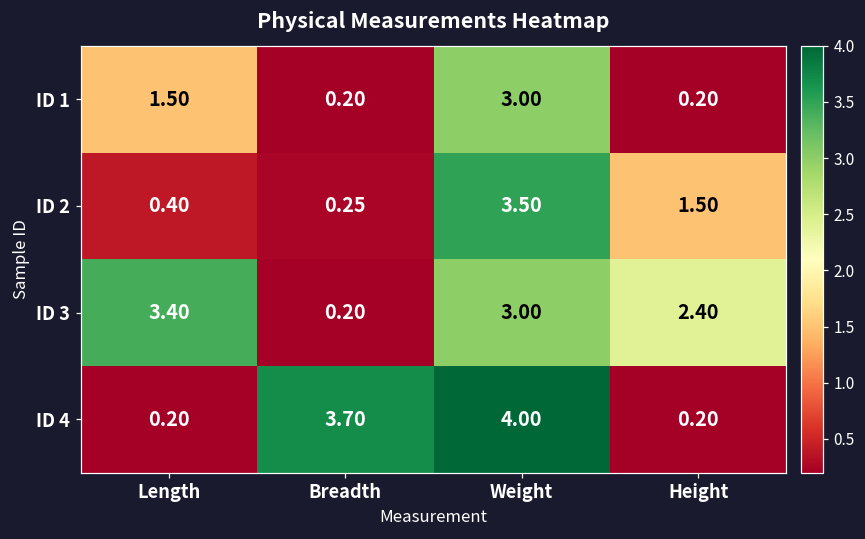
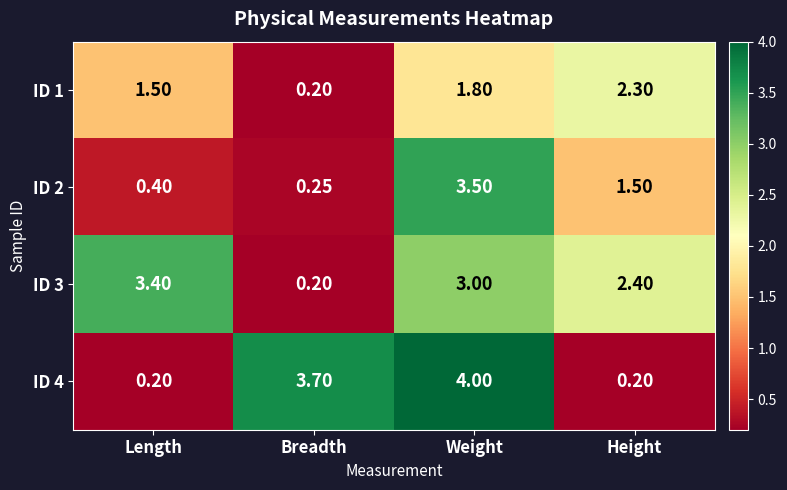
ID 1, Weight: 3.00 -> 1.80
ID 1, Height: 0.20 -> 2.30
